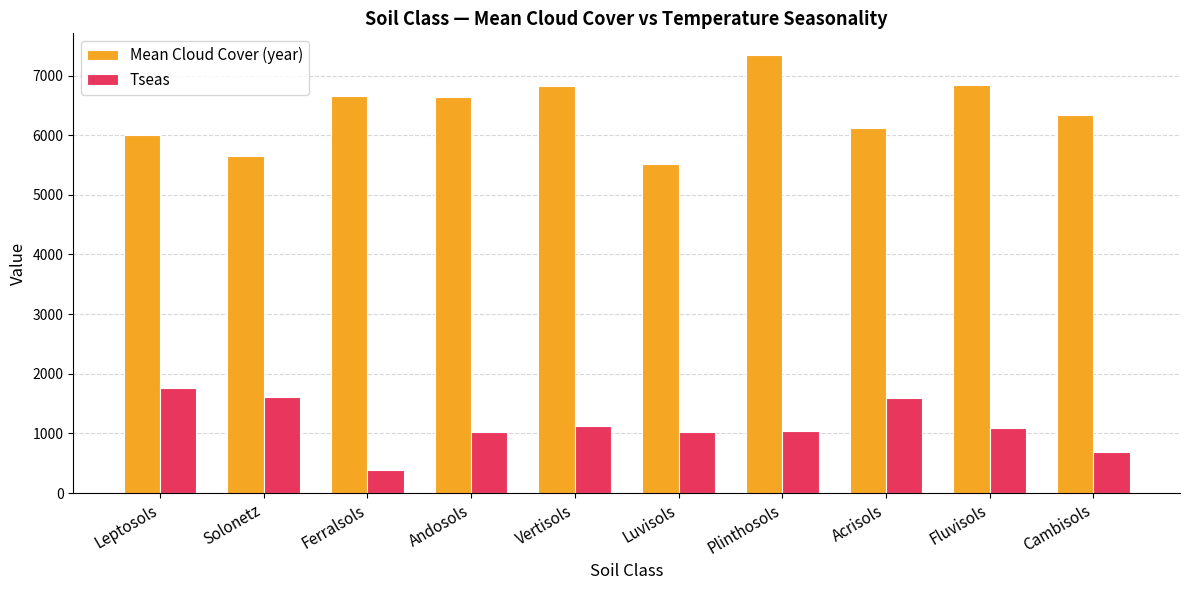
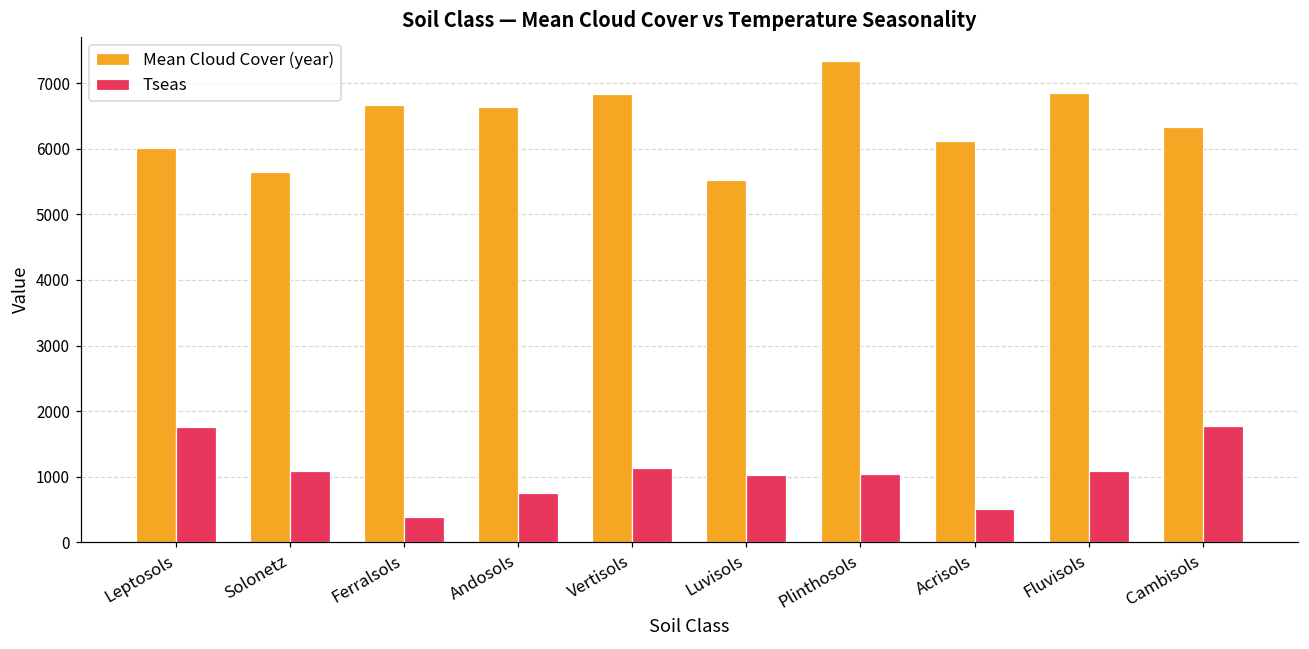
Tseas, Solonetz: 1600 -> 1100
Tseas, Andosols: 1000 -> 800
Tseas, Acrisols: 1600 -> 500
Tseas, Cambisols: 700 -> 1800
